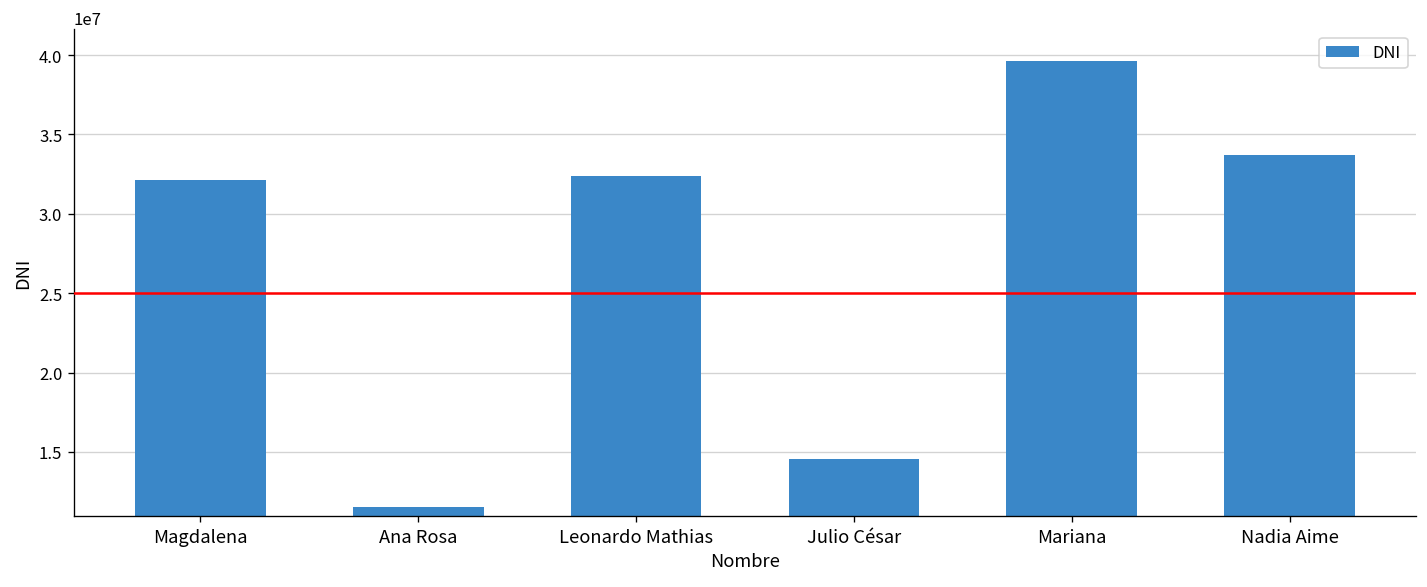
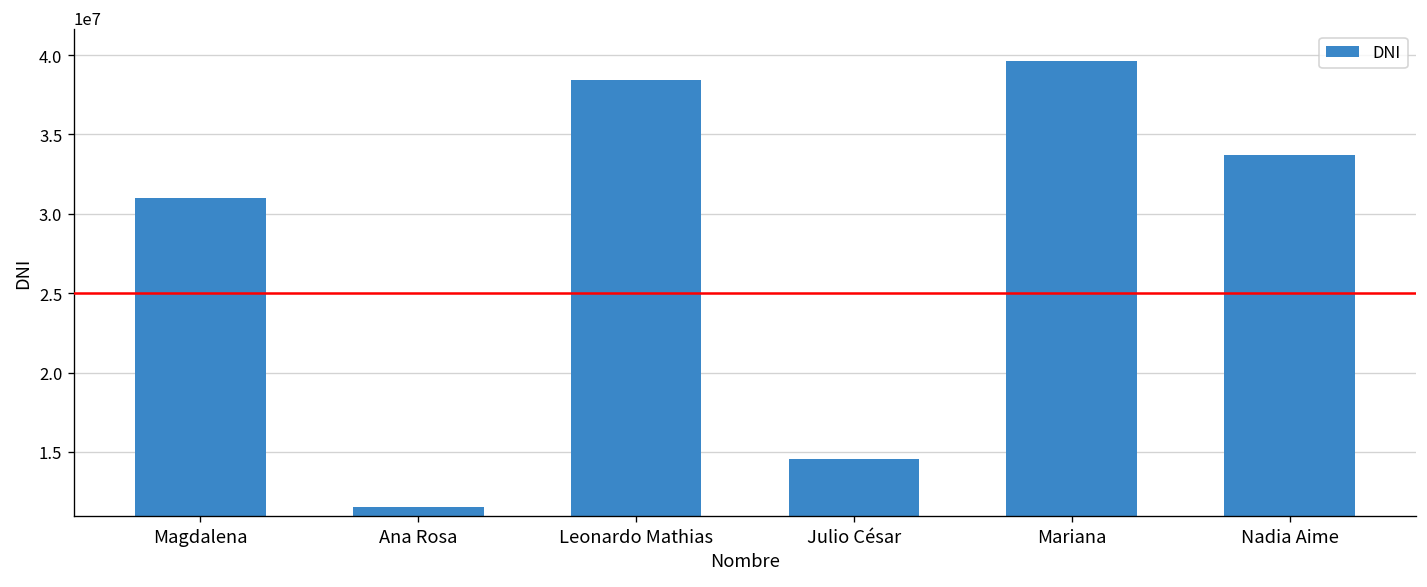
Magdalena: 32200000 -> 31000000
Leonardo Mathias: 32400000 -> 38500000
